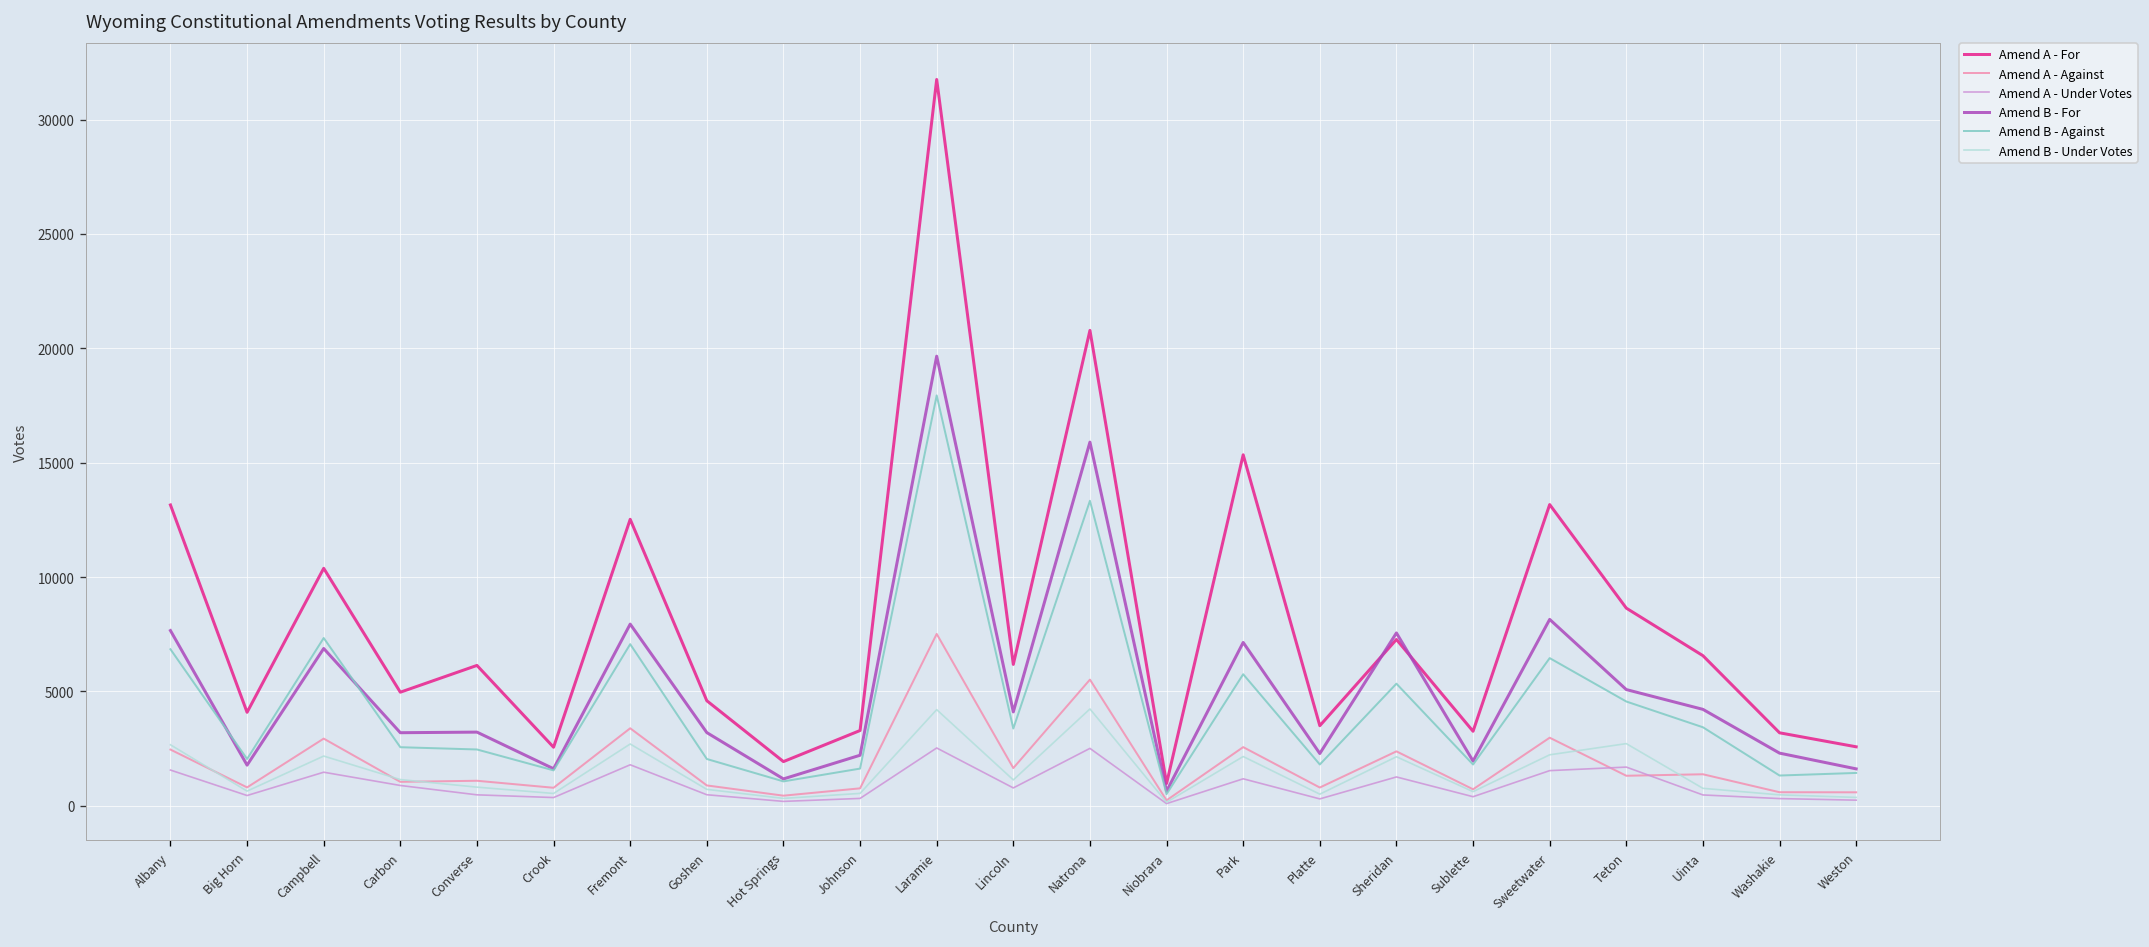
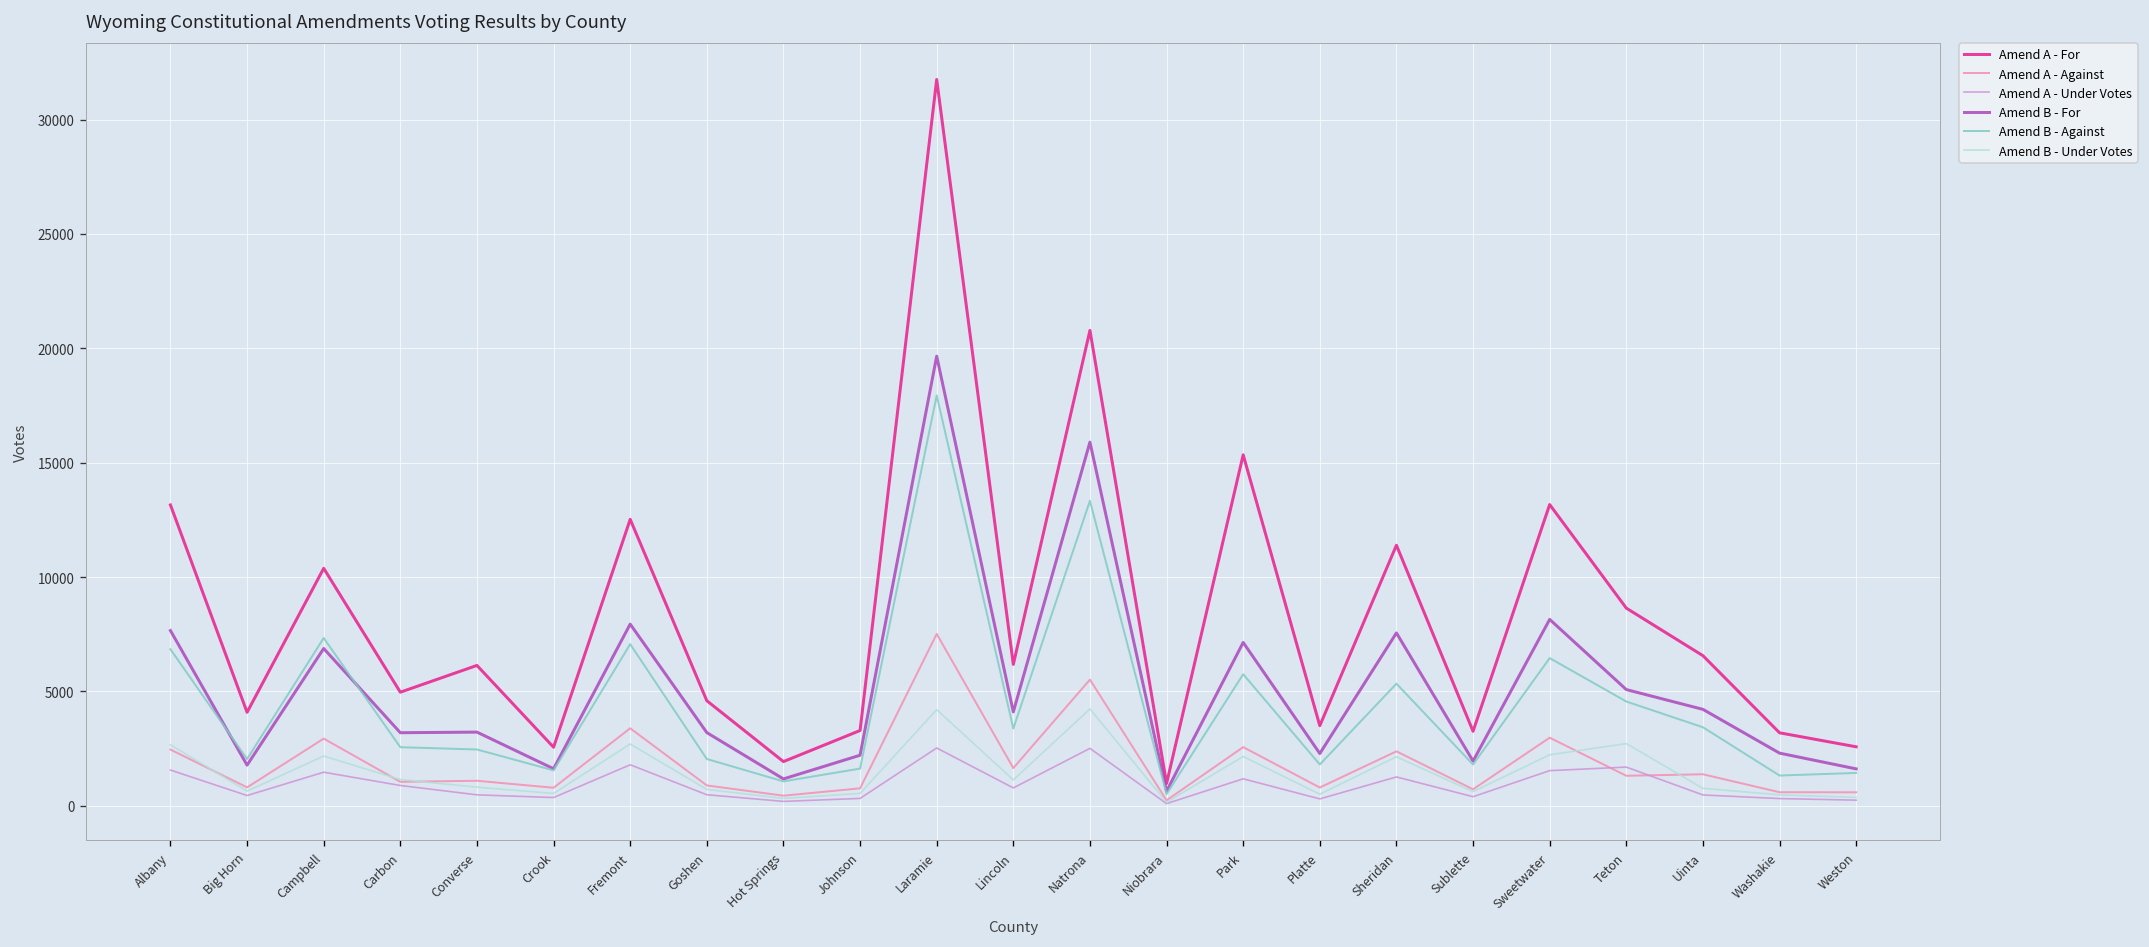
Amend A - For, Sheridan: 7300 -> 11400
